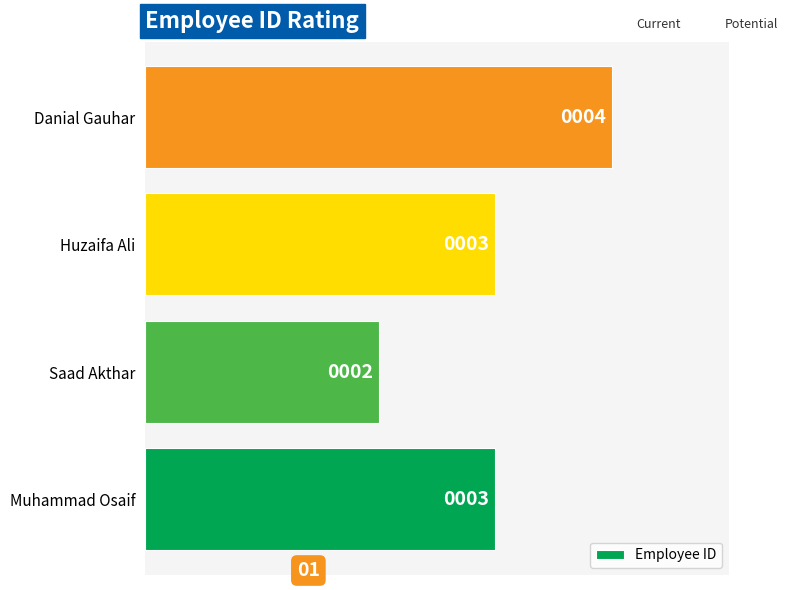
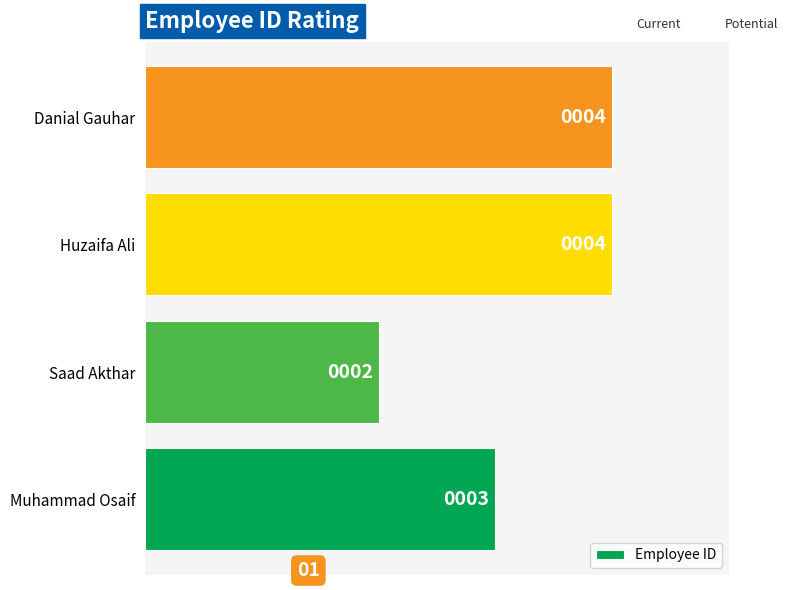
Huzaifa Ali: 0003 -> 0004
